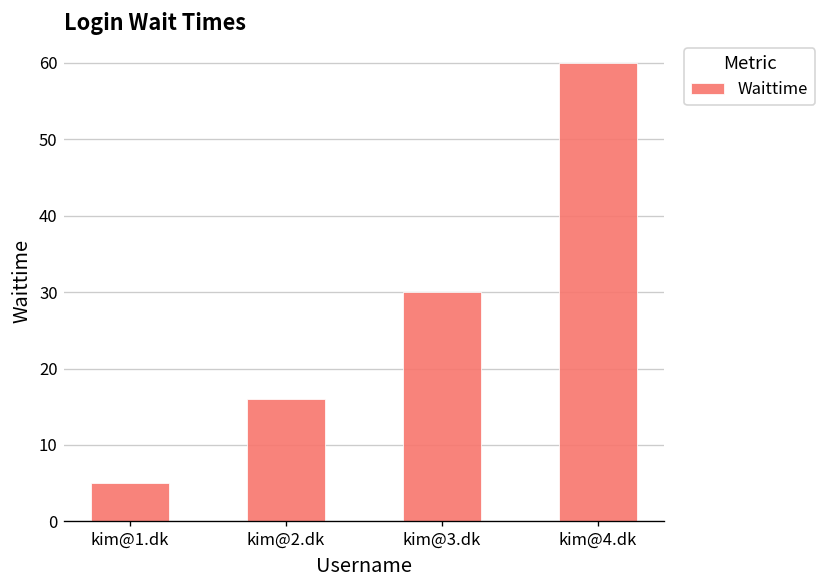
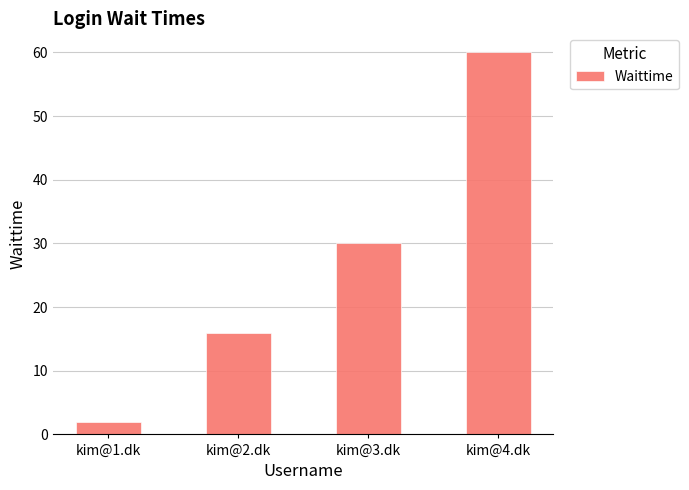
kim@1.dk: 5 -> 2
